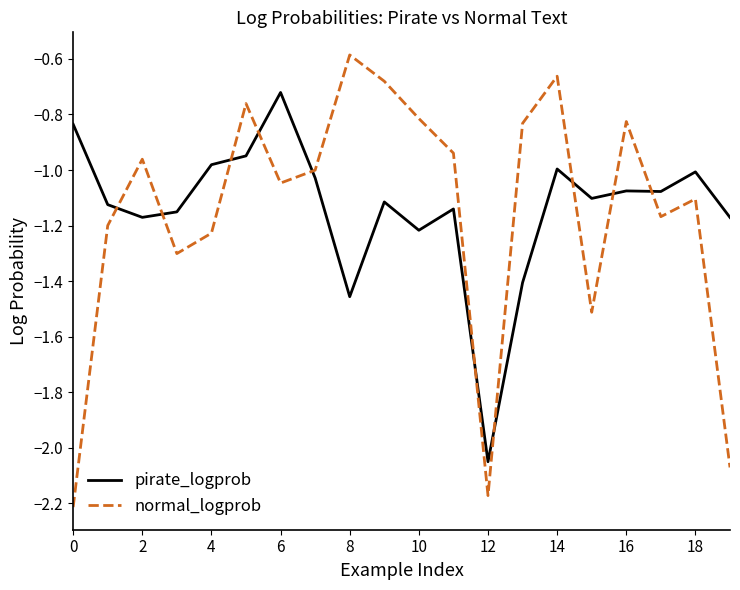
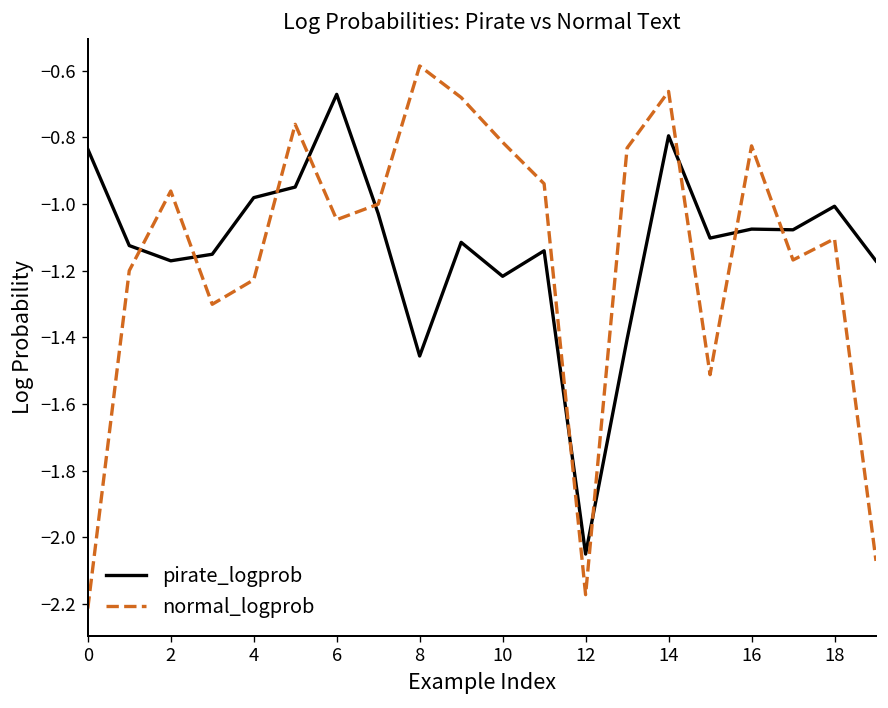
pirate_logprob, 6: -0.72 -> -0.67
pirate_logprob, 14: -1.00 -> -0.80
